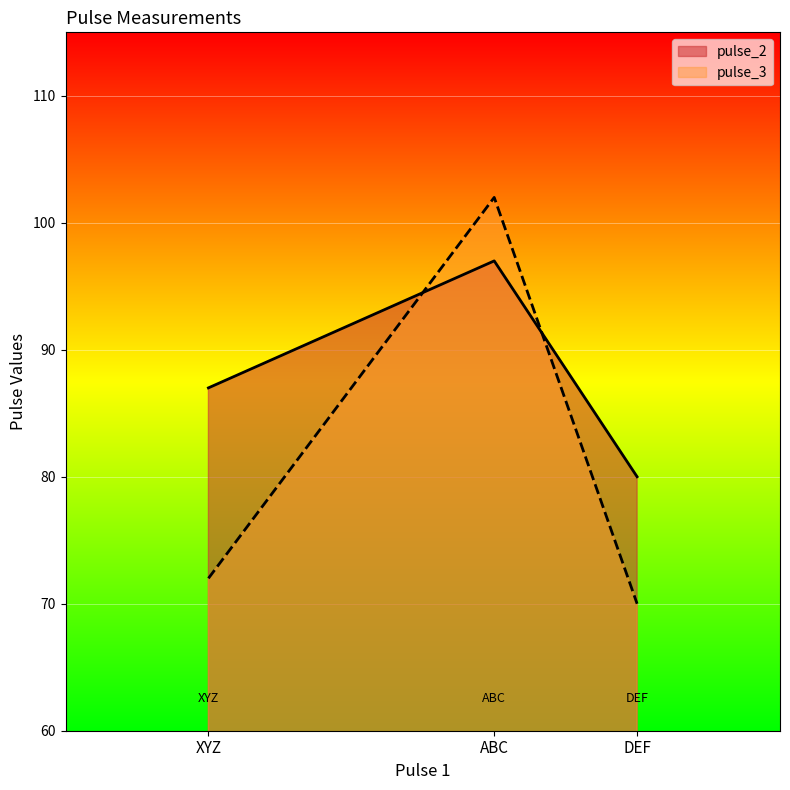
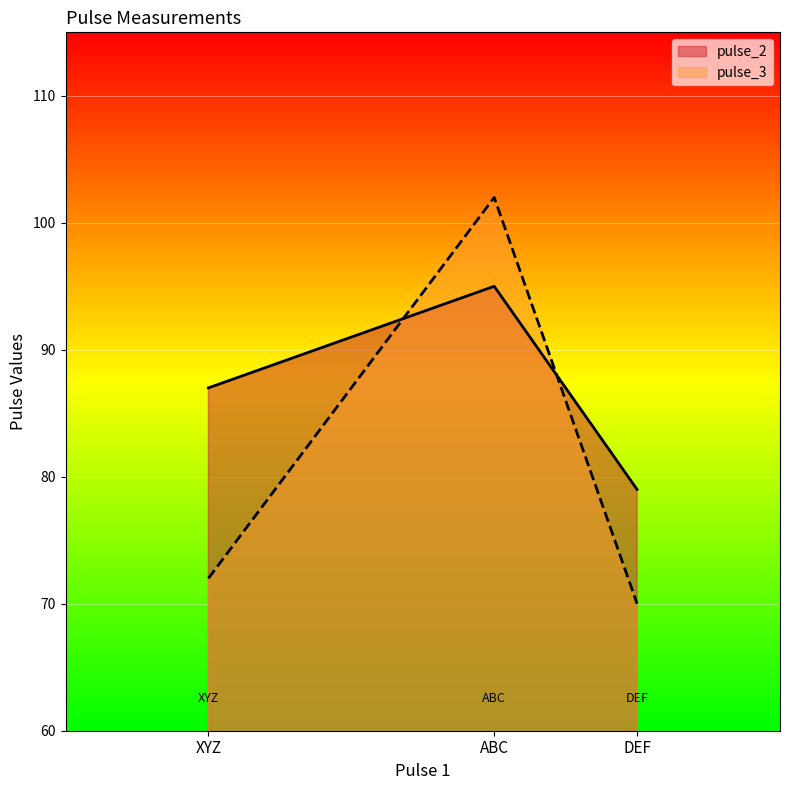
pulse_2, ABC: 97 -> 95
pulse_2, DEF: 80 -> 79
